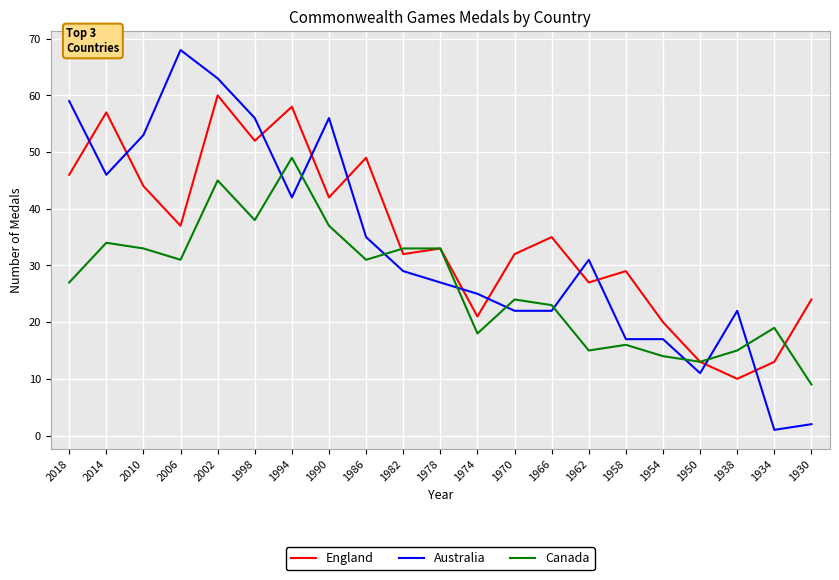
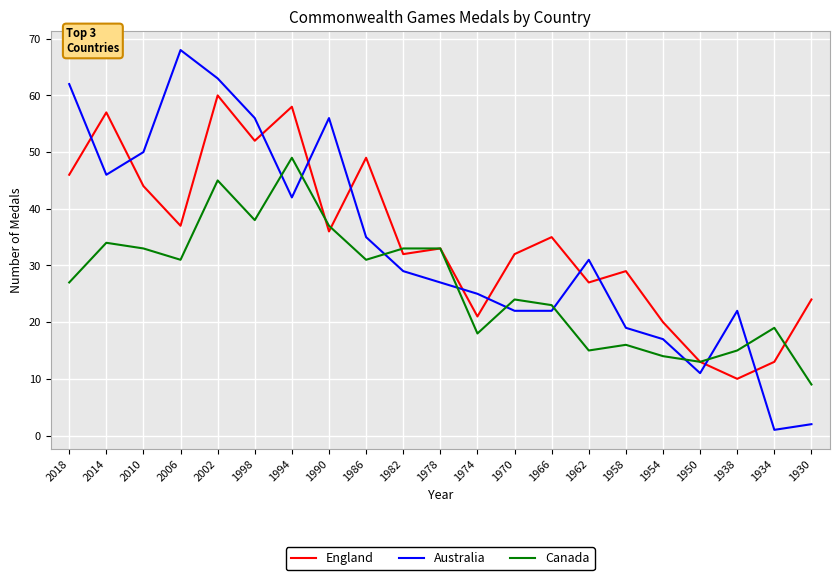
Australia, 2018: 59 -> 62
Australia, 2010: 53 -> 50
England, 1990: 42 -> 36
Australia, 1958: 17 -> 19
